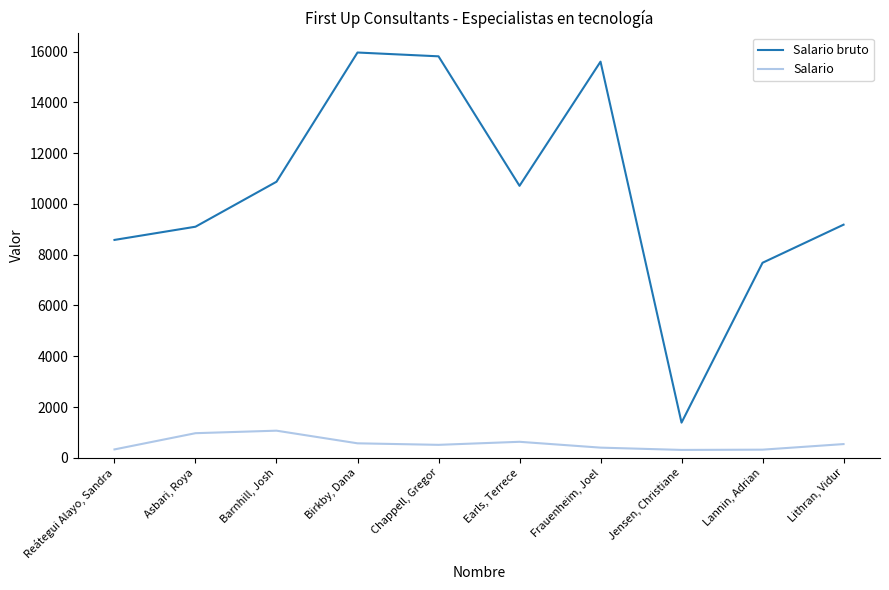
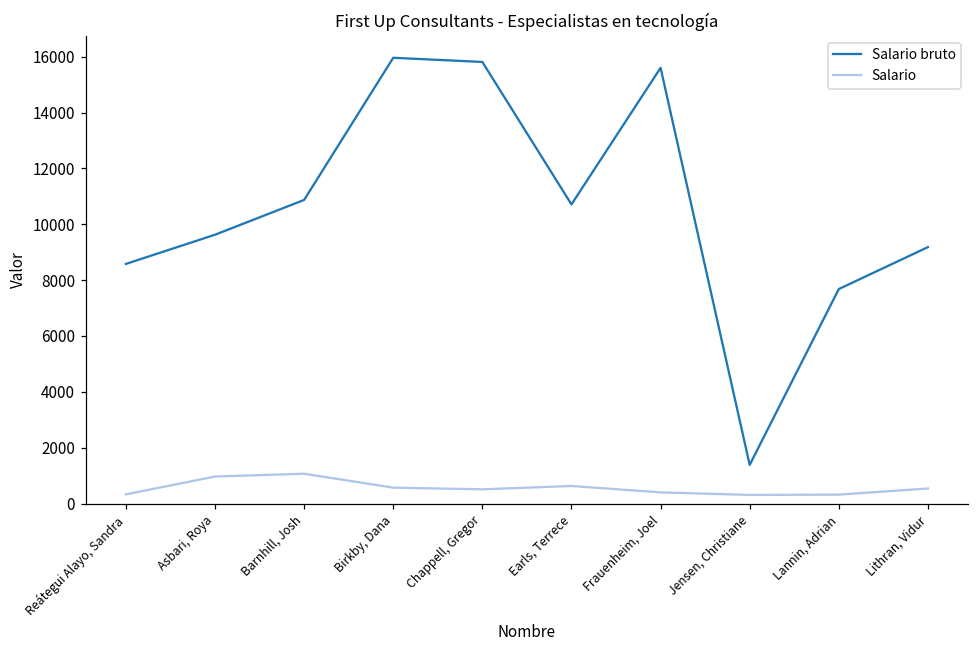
Salario bruto, Asbari, Roya: 9100 -> 9600
